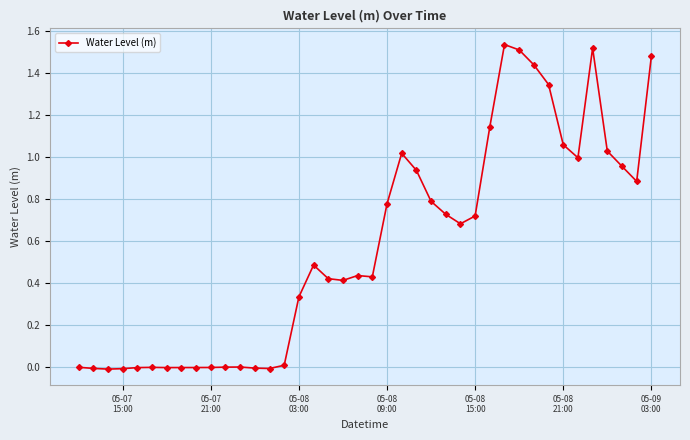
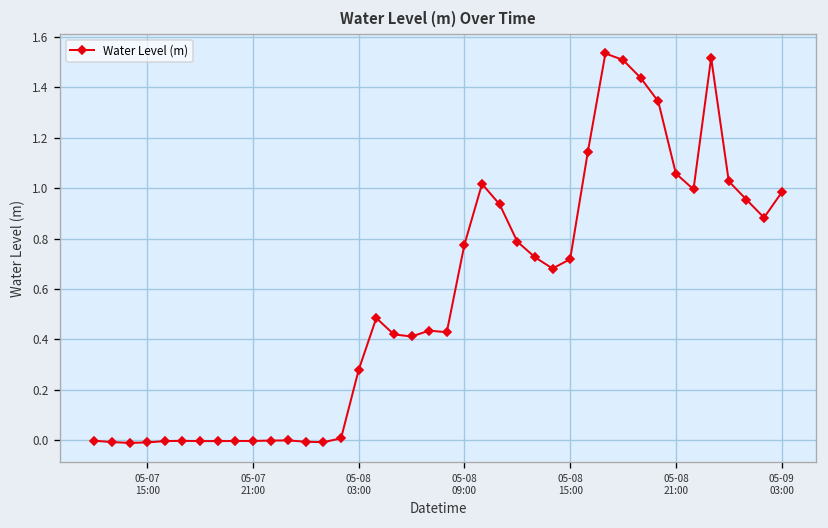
05-08 03:00: 0.33 -> 0.28
05-09 03:00: 1.48 -> 0.98
